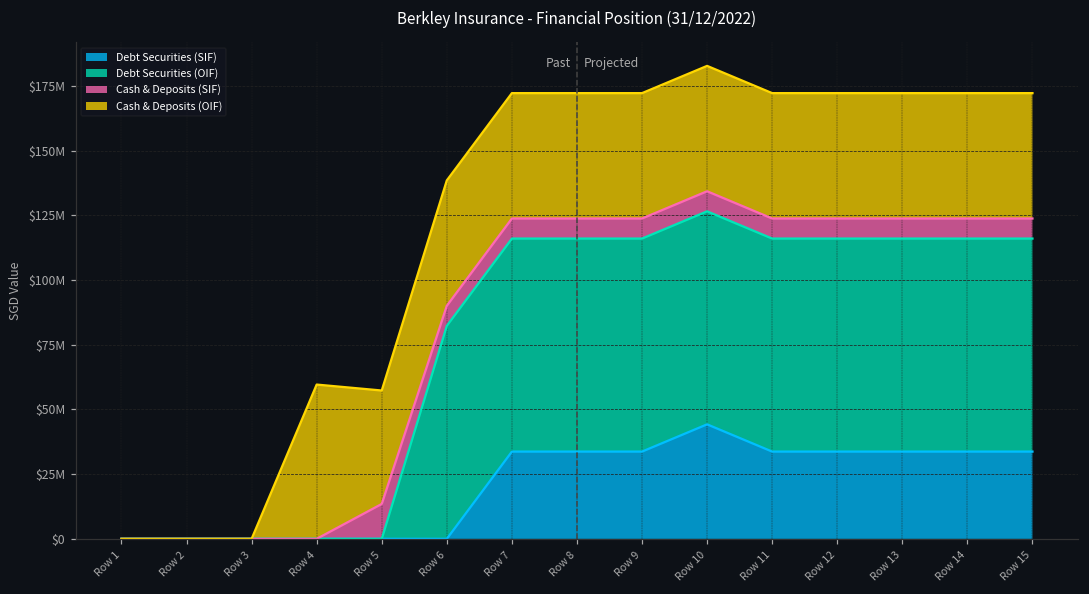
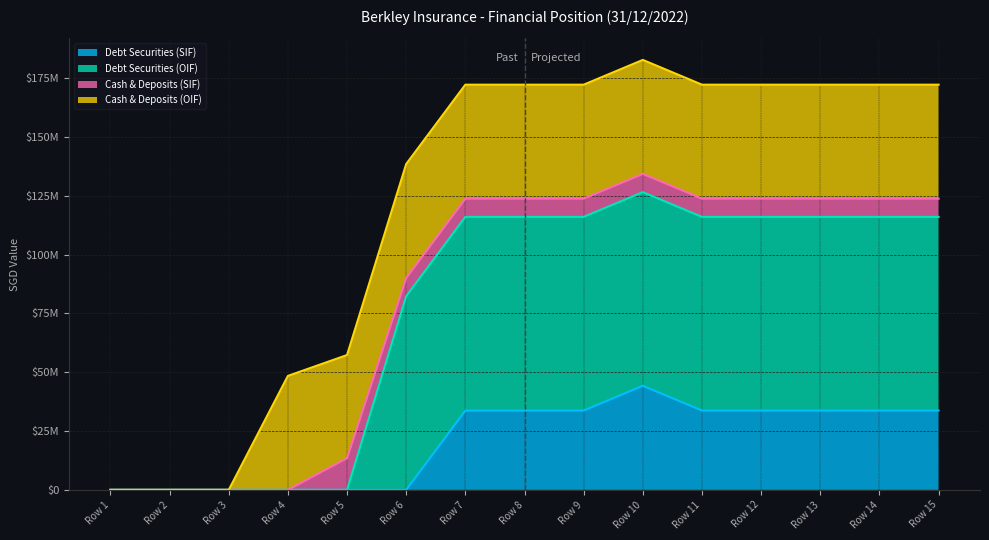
Cash & Deposits (OIF), Row 4: $60000000 -> $48000000
